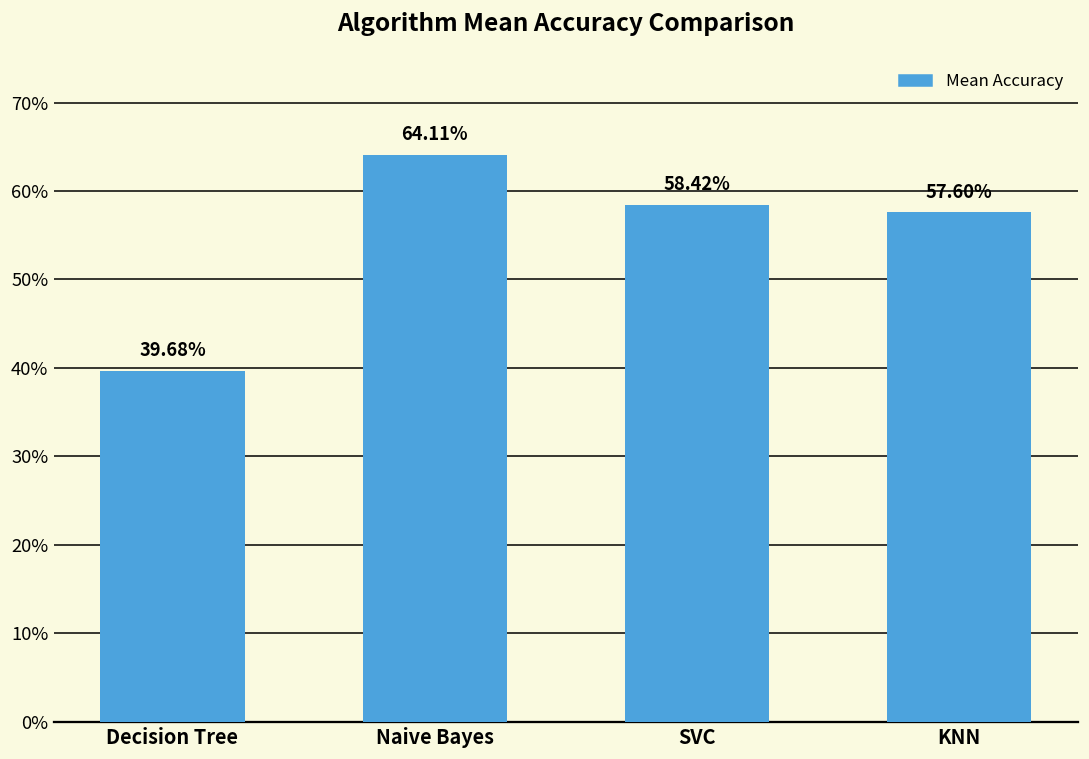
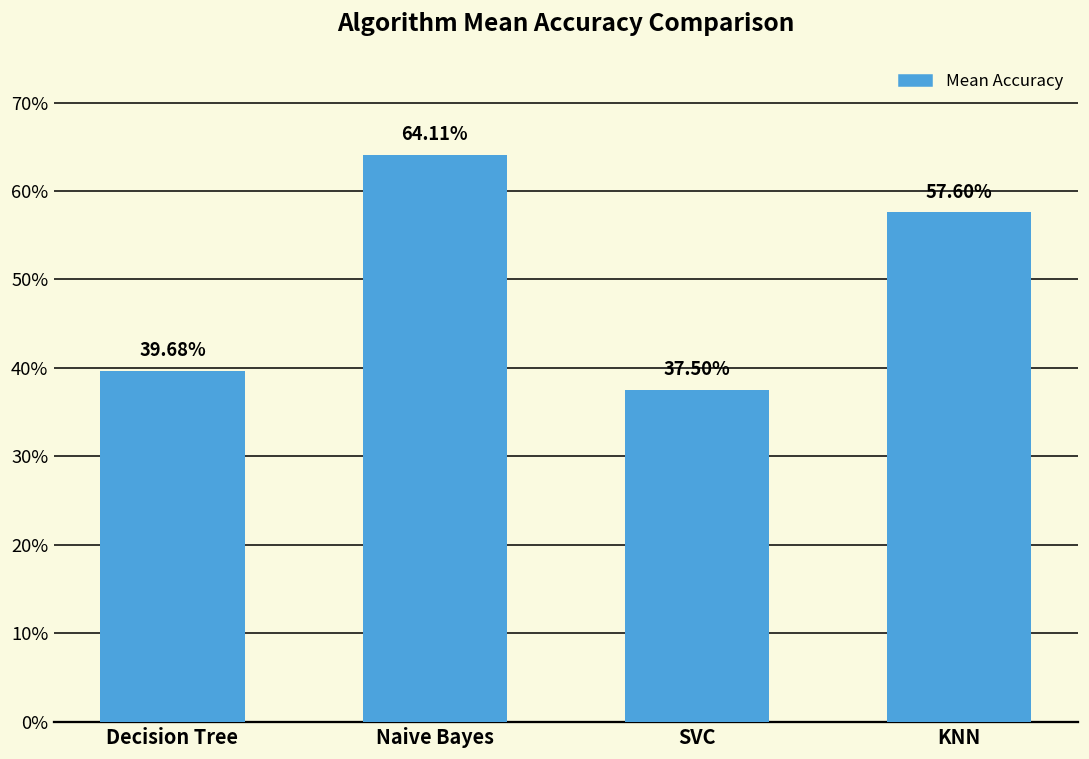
SVC: 58.42% -> 37.50%
